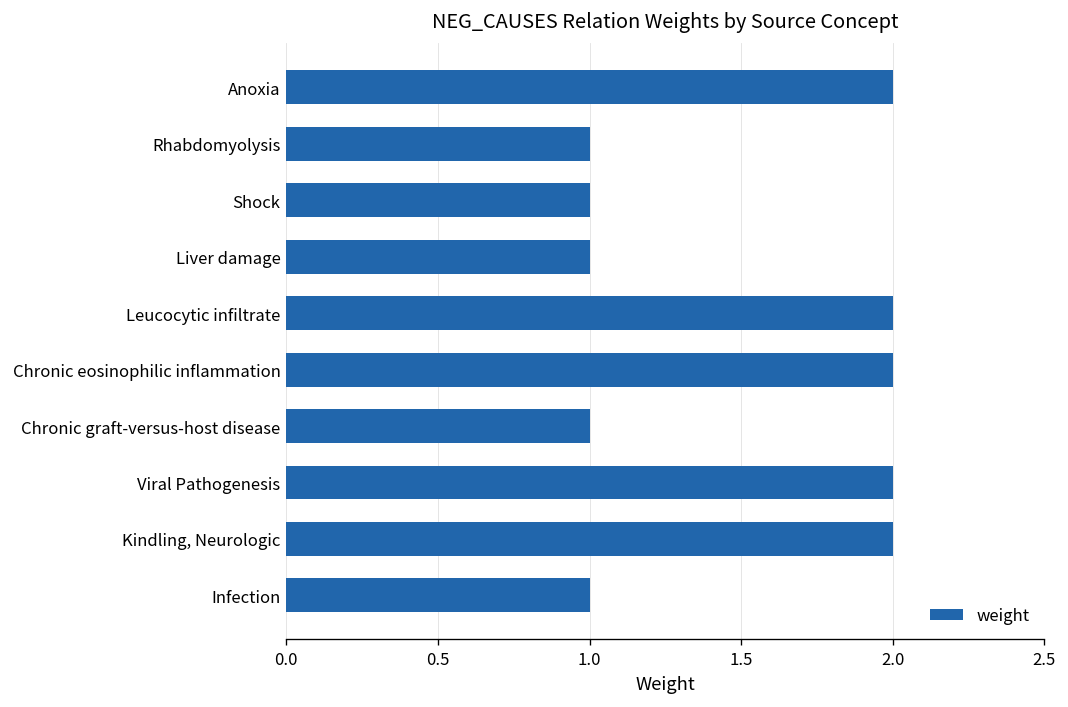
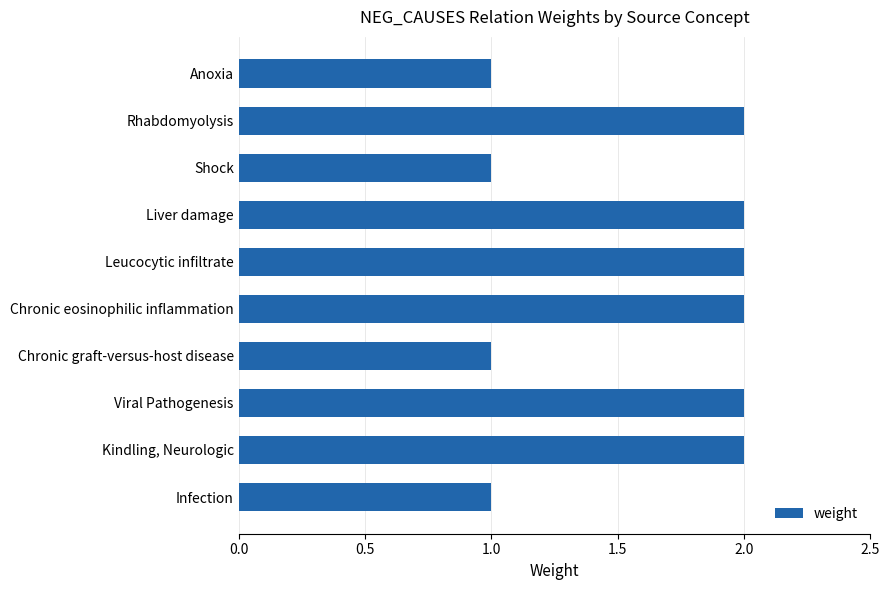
Anoxia: 2 -> 1
Rhabdomyolysis: 1 -> 2
Liver damage: 1 -> 2
